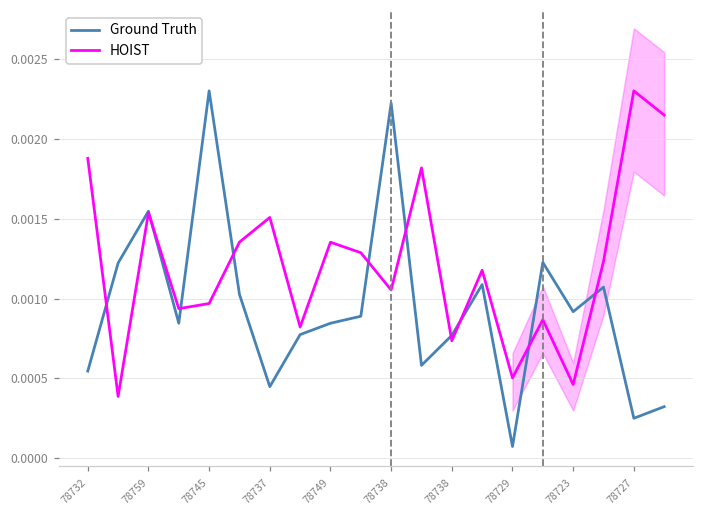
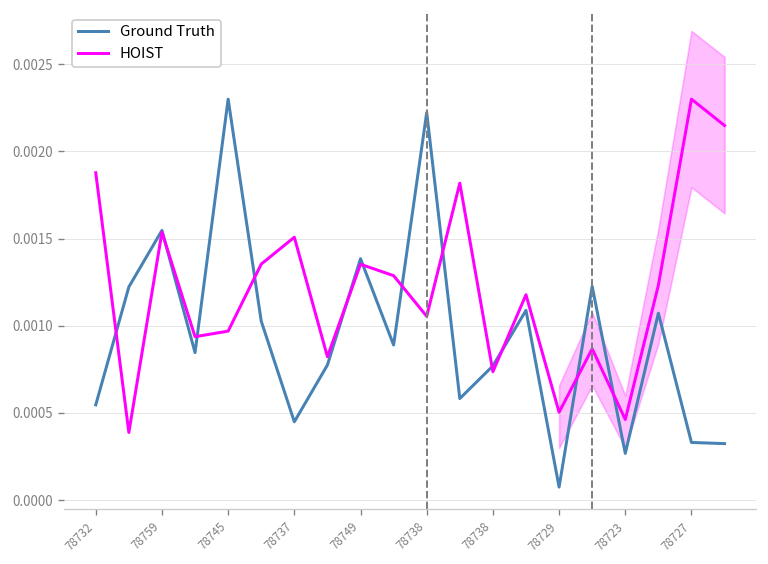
Ground Truth, 78749: 0.00085 -> 0.00138
Ground Truth, 78723: 0.00092 -> 0.00027
Ground Truth, 78727: 0.00025 -> 0.00033
